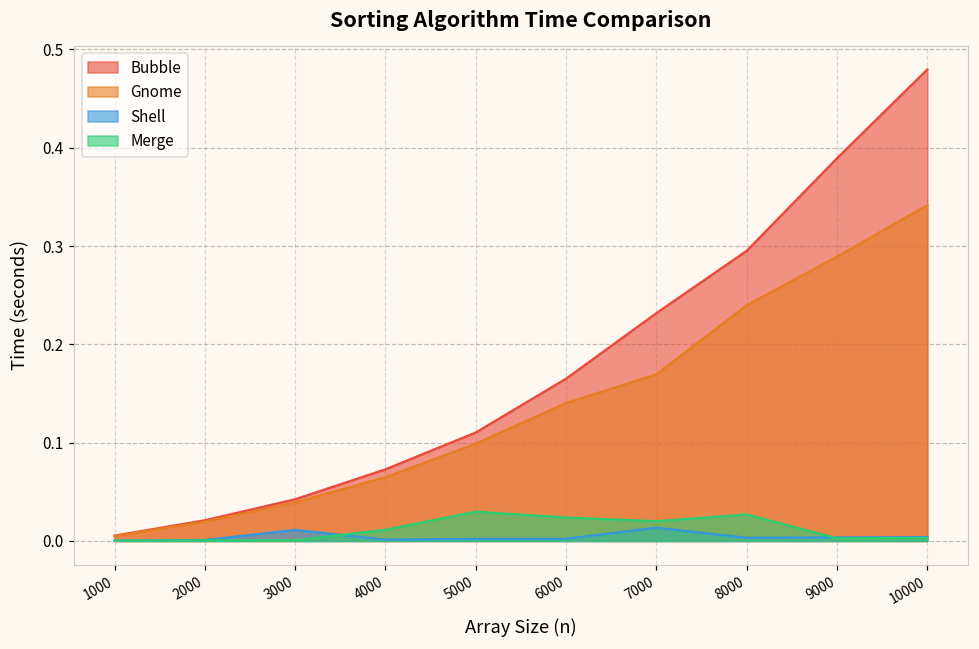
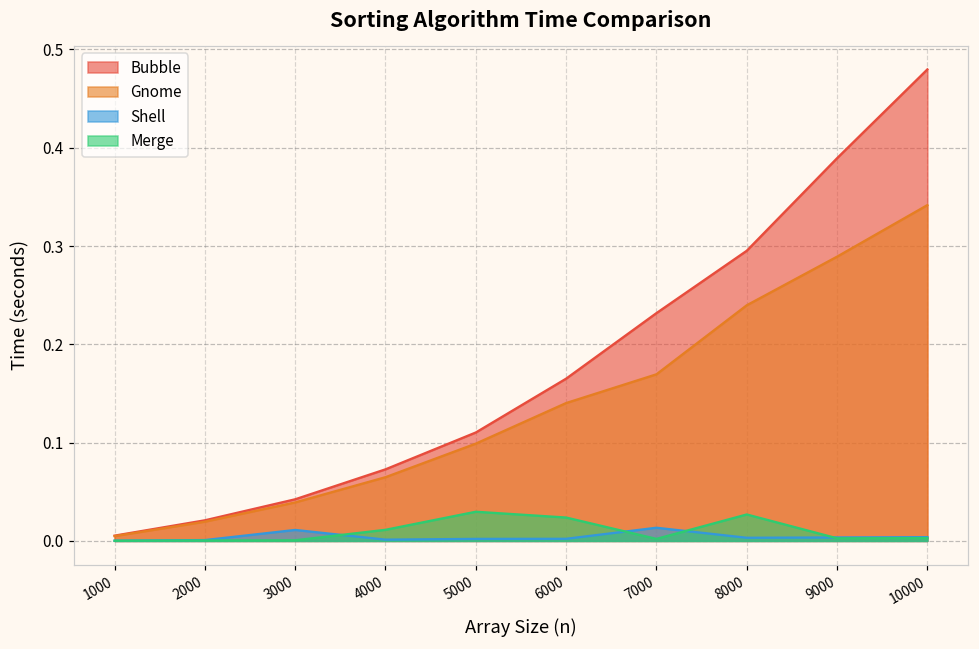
Merge, 7000: 0.02 -> 0.00
